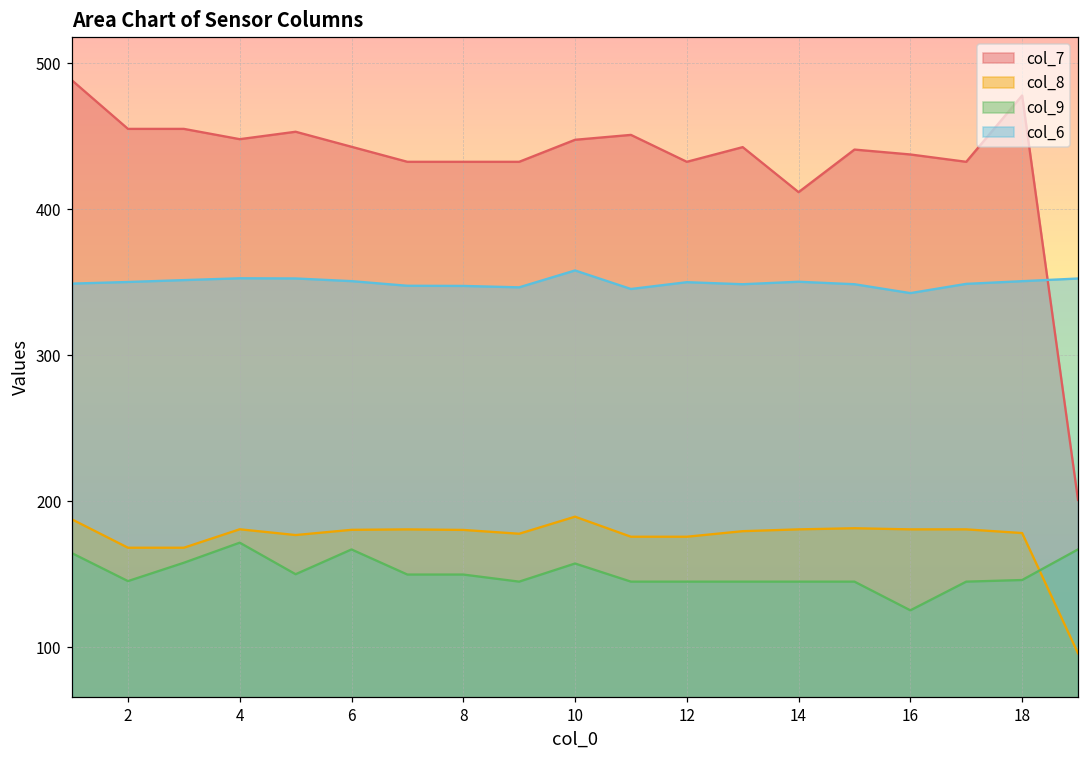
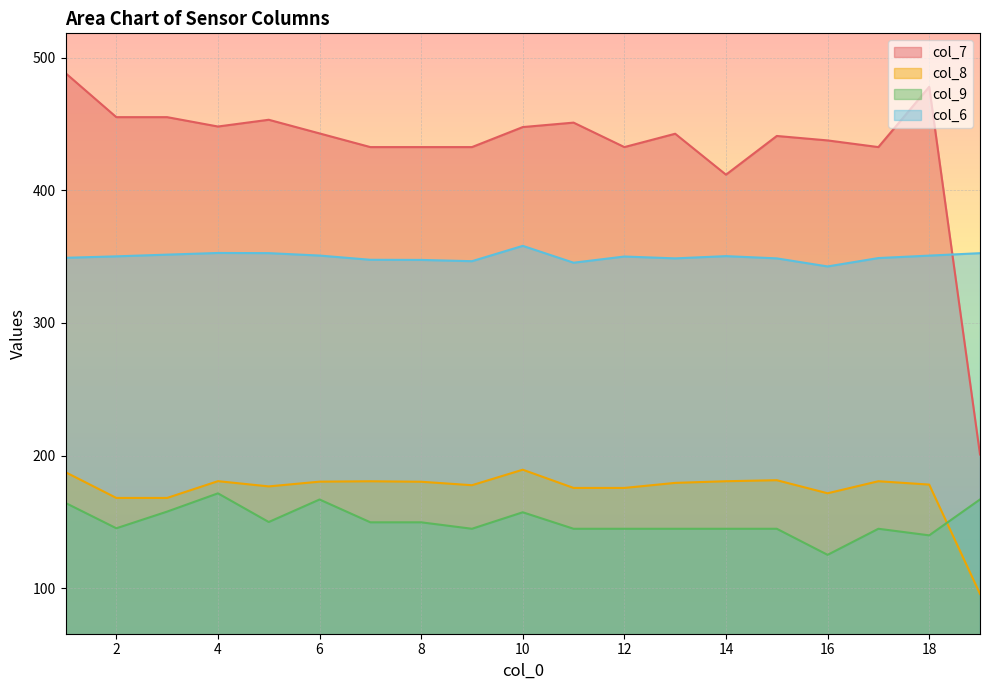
col_8, 16: 181 -> 172
col_9, 18: 146 -> 140
